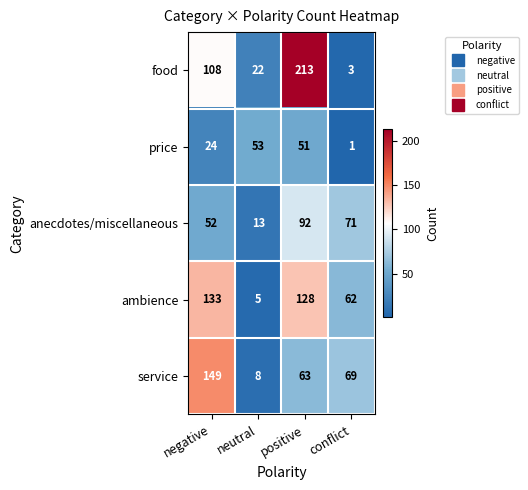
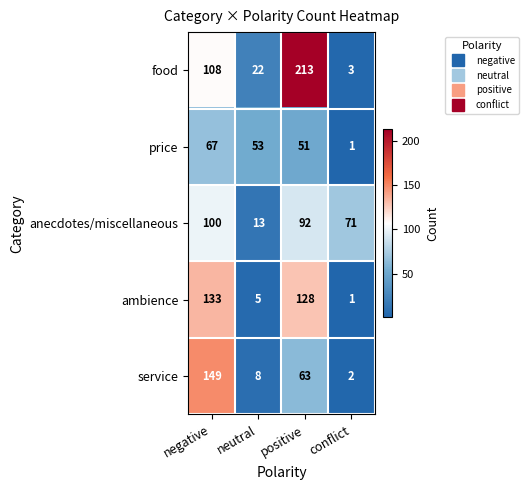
price, negative: 24 -> 67
anecdotes/miscellaneous, negative: 52 -> 100
ambience, conflict: 62 -> 1
service, conflict: 69 -> 2
